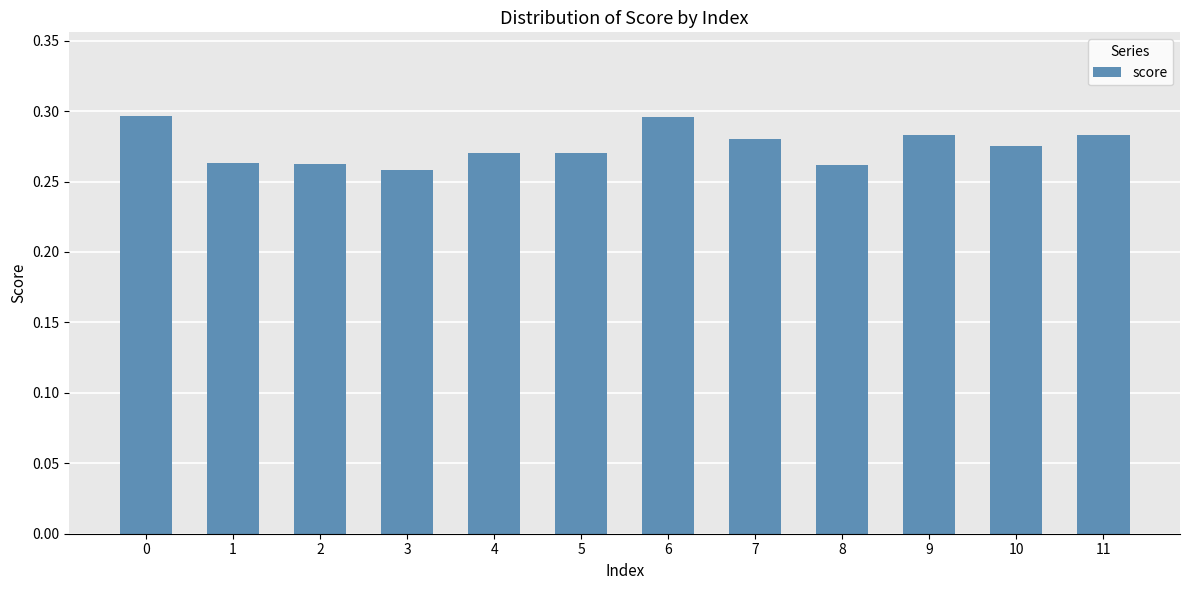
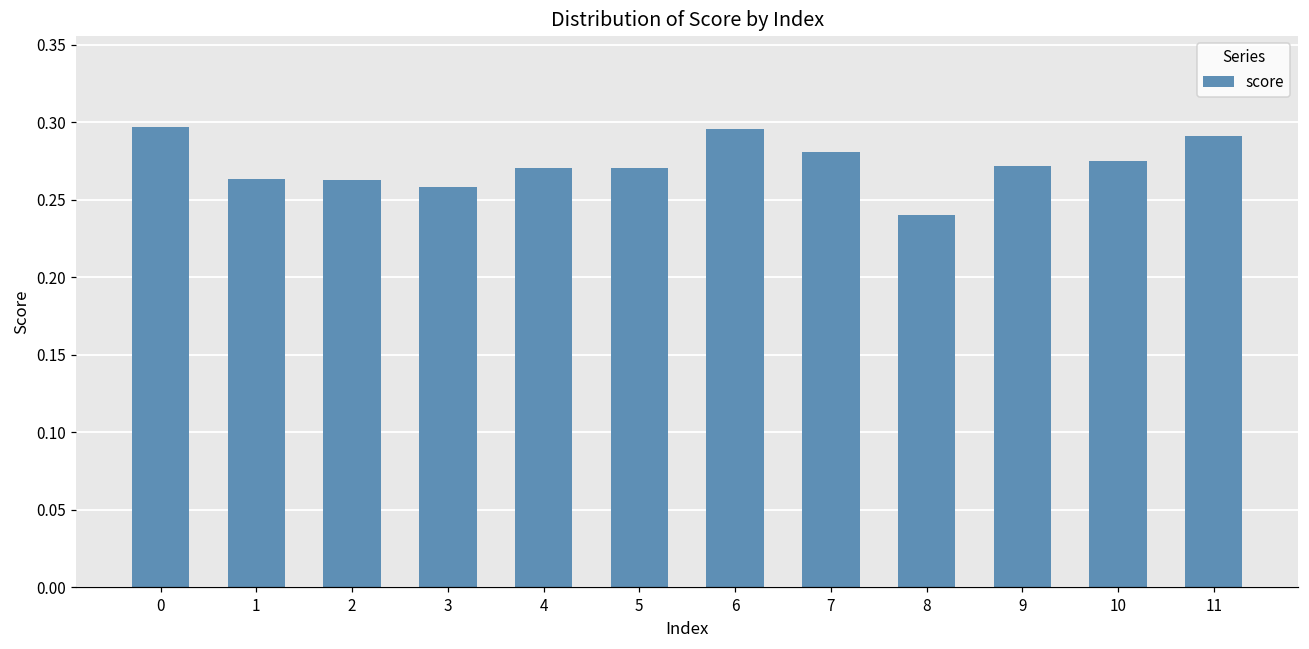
8: 0.261 -> 0.240
9: 0.283 -> 0.272
11: 0.283 -> 0.291
